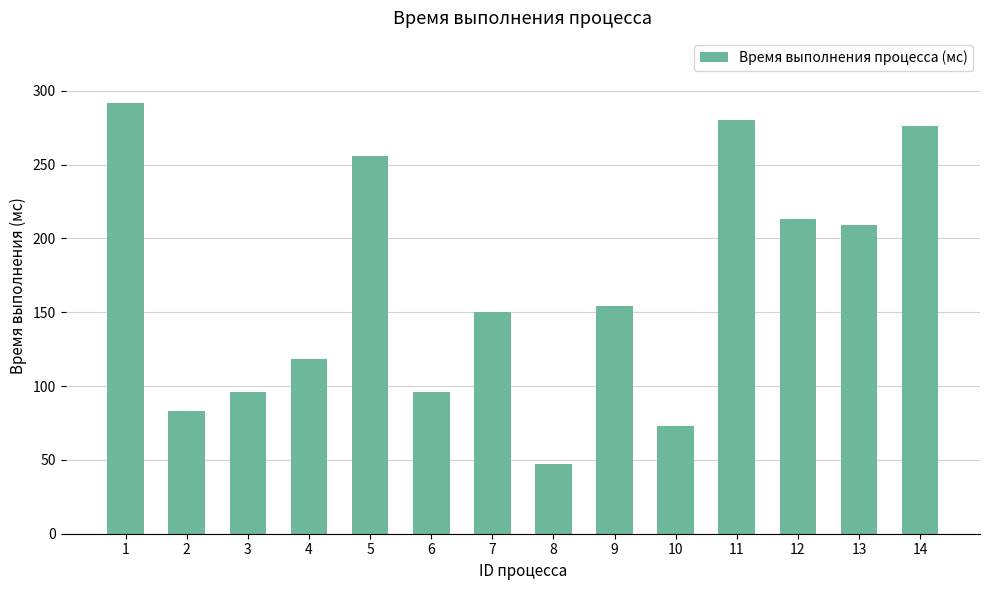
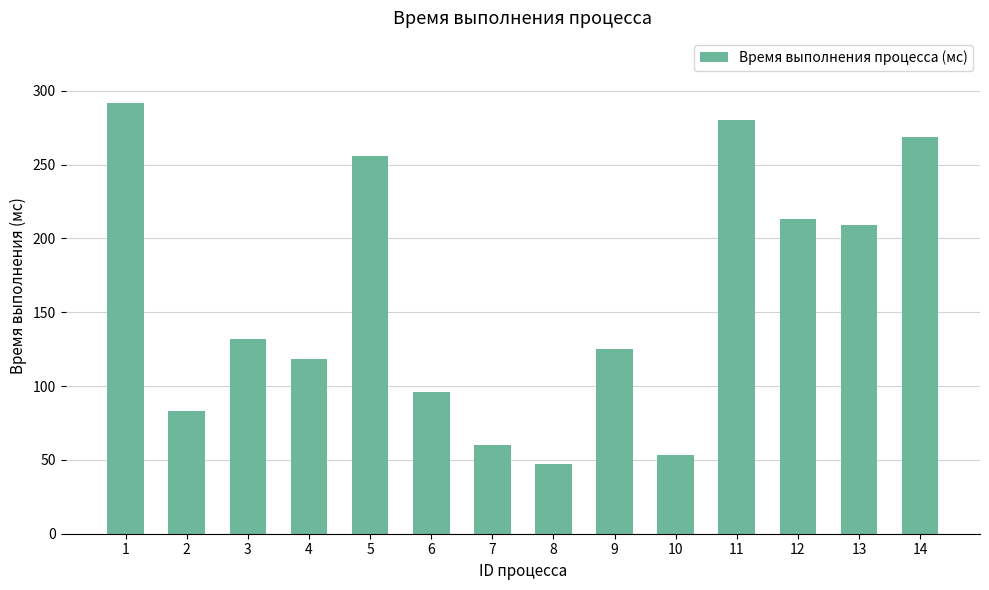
3: 96 -> 132
7: 150 -> 60
9: 154 -> 125
10: 73 -> 53
14: 276 -> 269
